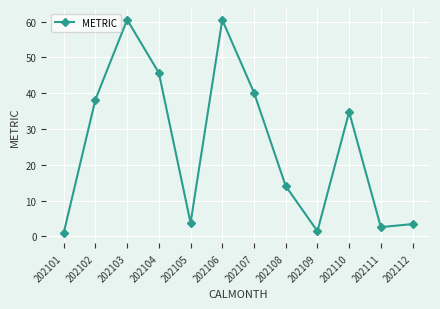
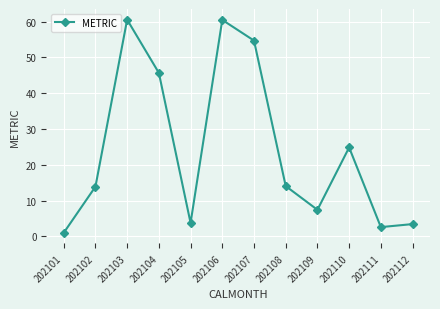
202102: 38 -> 14
202107: 40 -> 55
202109: 1 -> 7
202110: 35 -> 25
